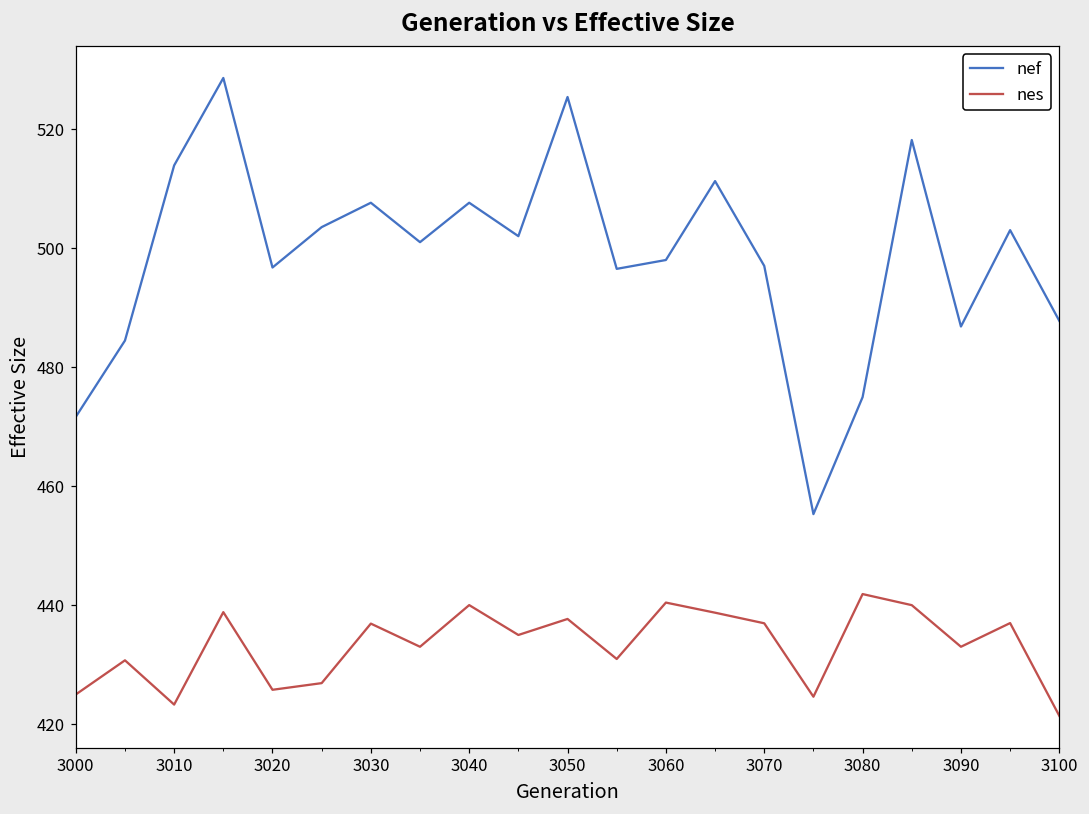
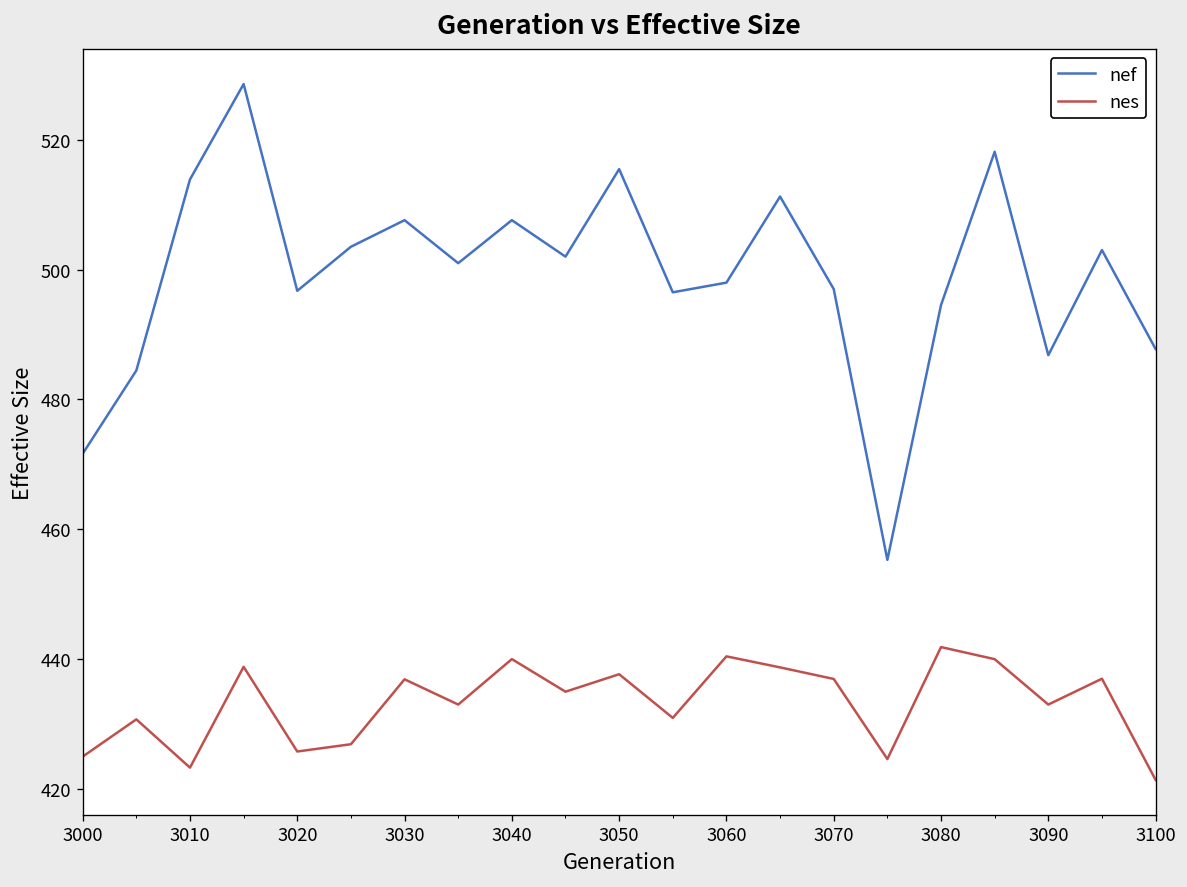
nef, 3050: 525 -> 515
nef, 3080: 475 -> 495
